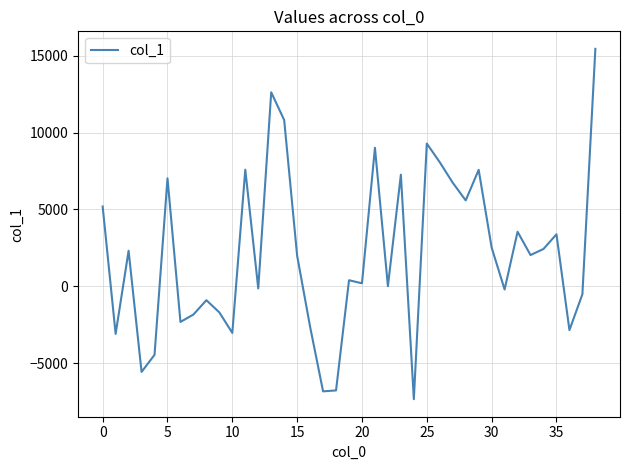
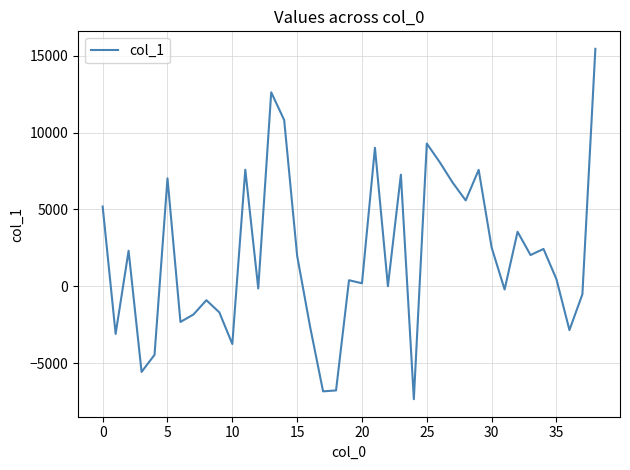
10: -3000 -> -3800
35: 3400 -> 500
